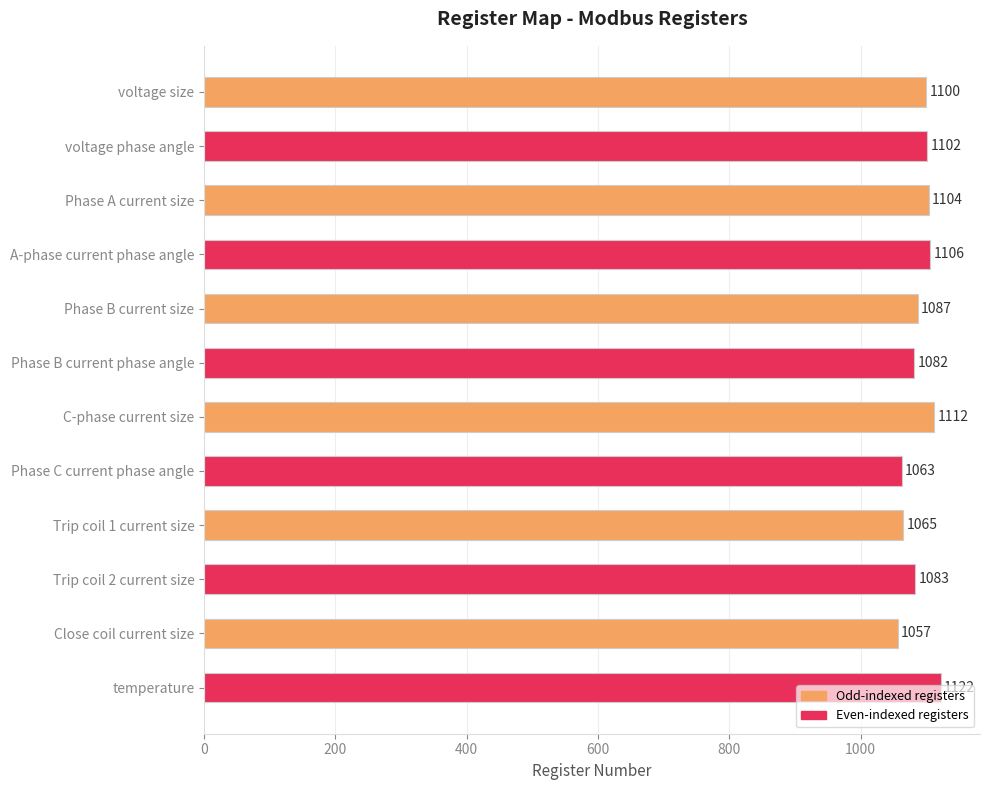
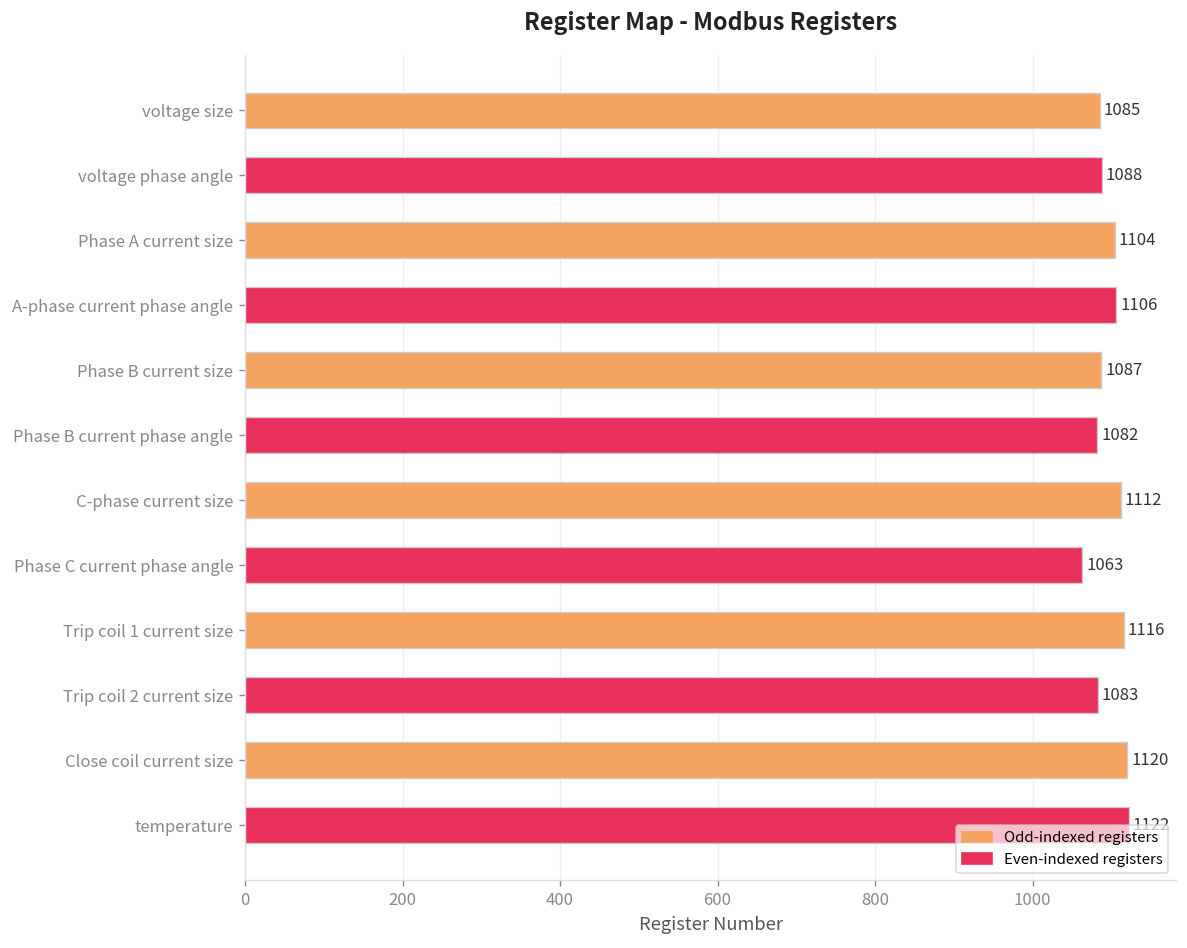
voltage size: 1100 -> 1085
voltage phase angle: 1102 -> 1088
Trip coil 1 current size: 1065 -> 1116
Close coil current size: 1057 -> 1120
